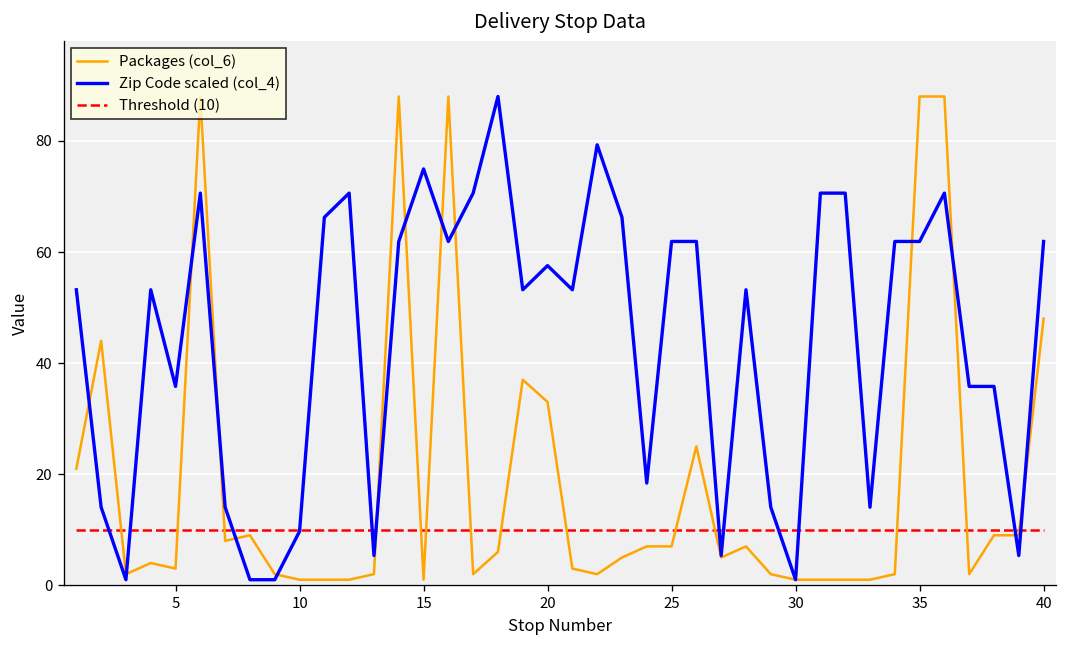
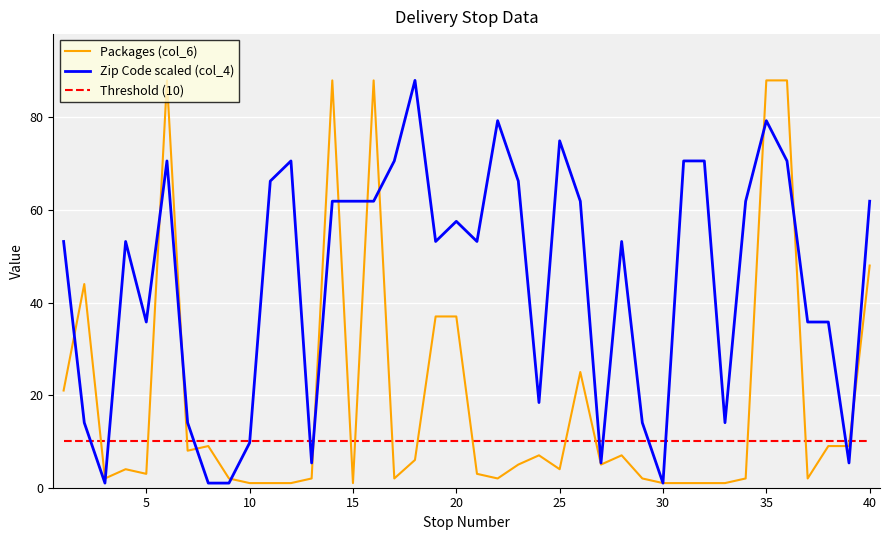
Zip Code scaled (col_4), 15: 75 -> 62
Packages (col_6), 20: 33 -> 37
Packages (col_6), 25: 7 -> 4
Zip Code scaled (col_4), 25: 62 -> 75
Zip Code scaled (col_4), 35: 62 -> 79
